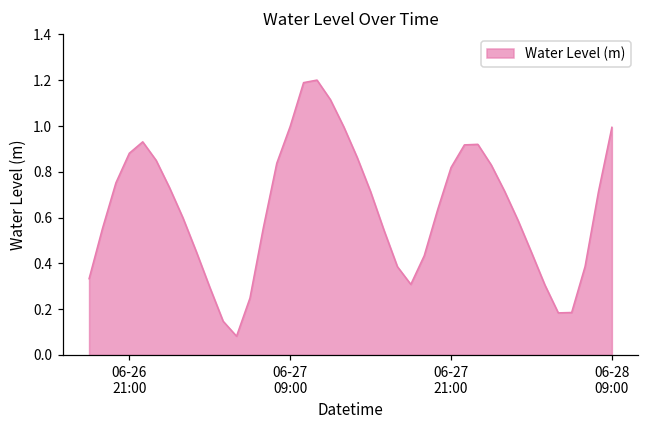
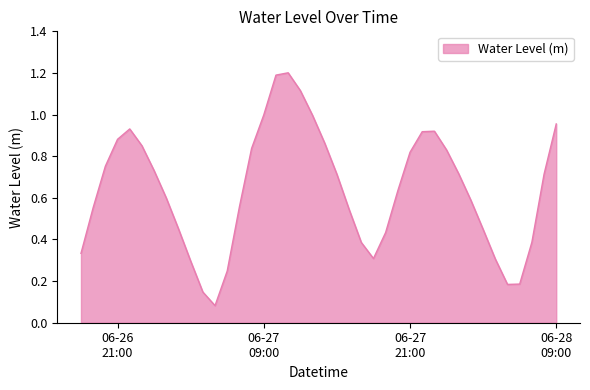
06-28 09:00: 0.99 -> 0.96
